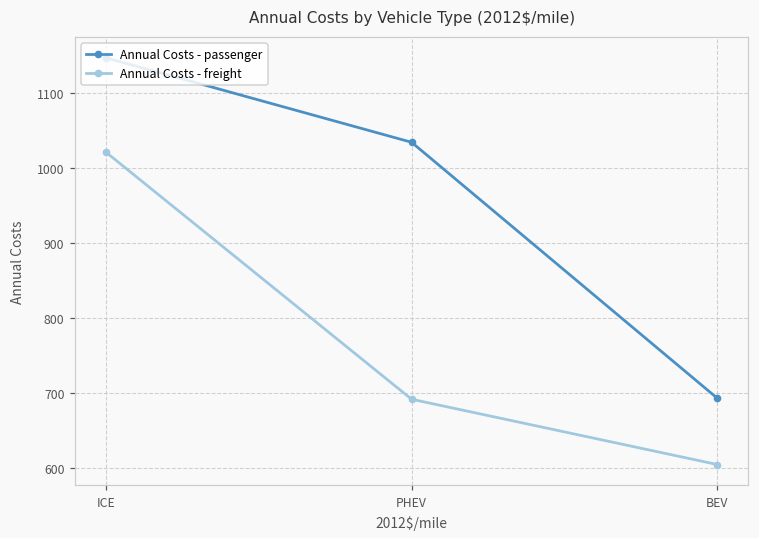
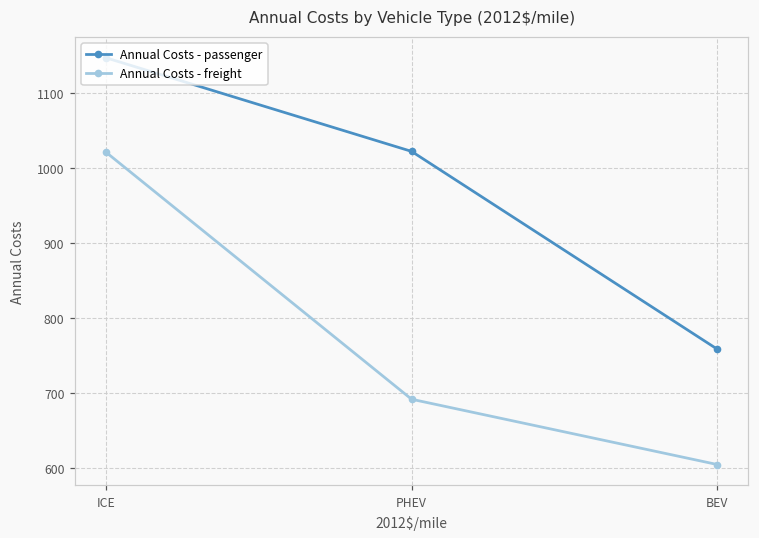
Annual Costs - passenger, PHEV: 1030 -> 1020
Annual Costs - passenger, BEV: 690 -> 760
